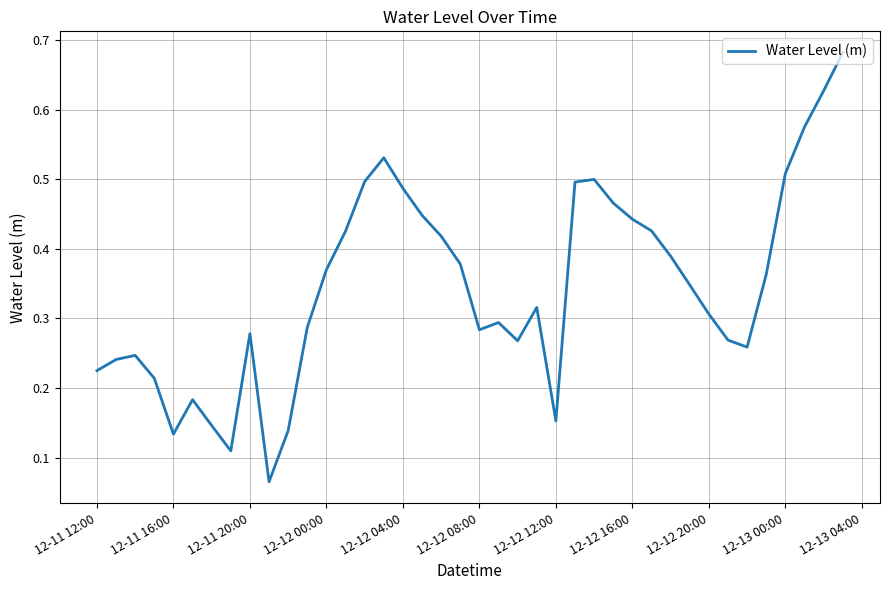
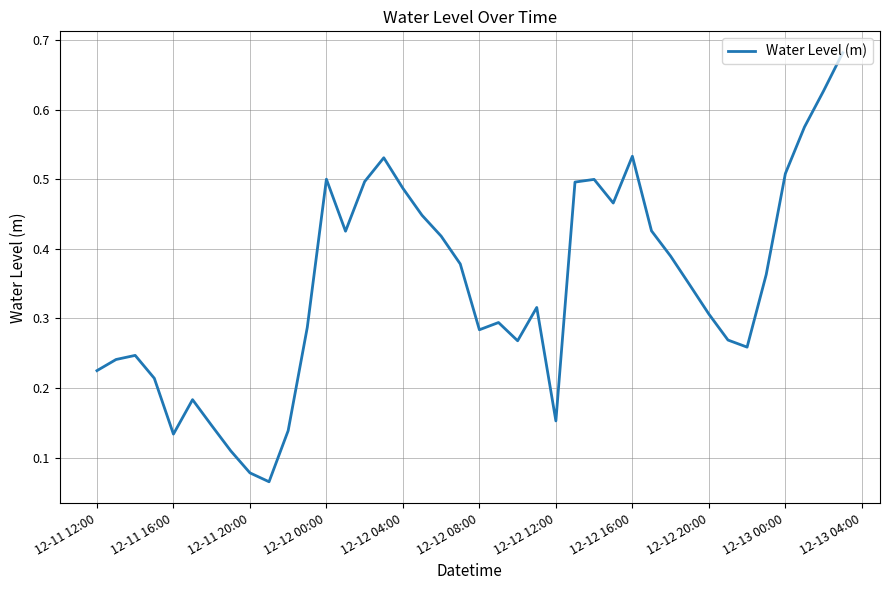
12-11 20:00: 0.28 -> 0.08
12-12 00:00: 0.37 -> 0.50
12-12 16:00: 0.44 -> 0.53
